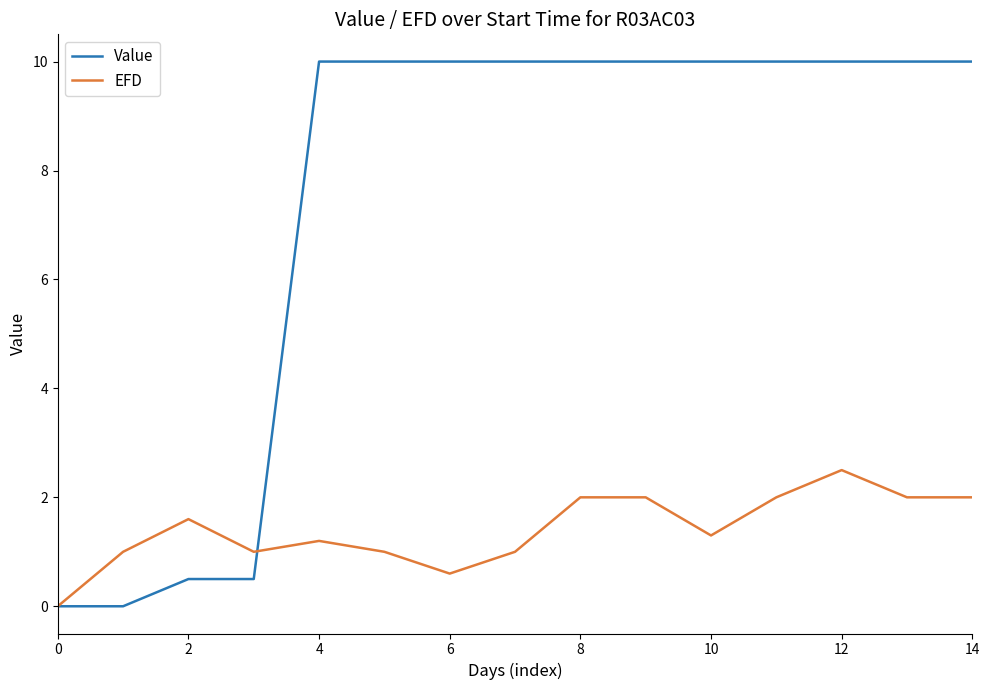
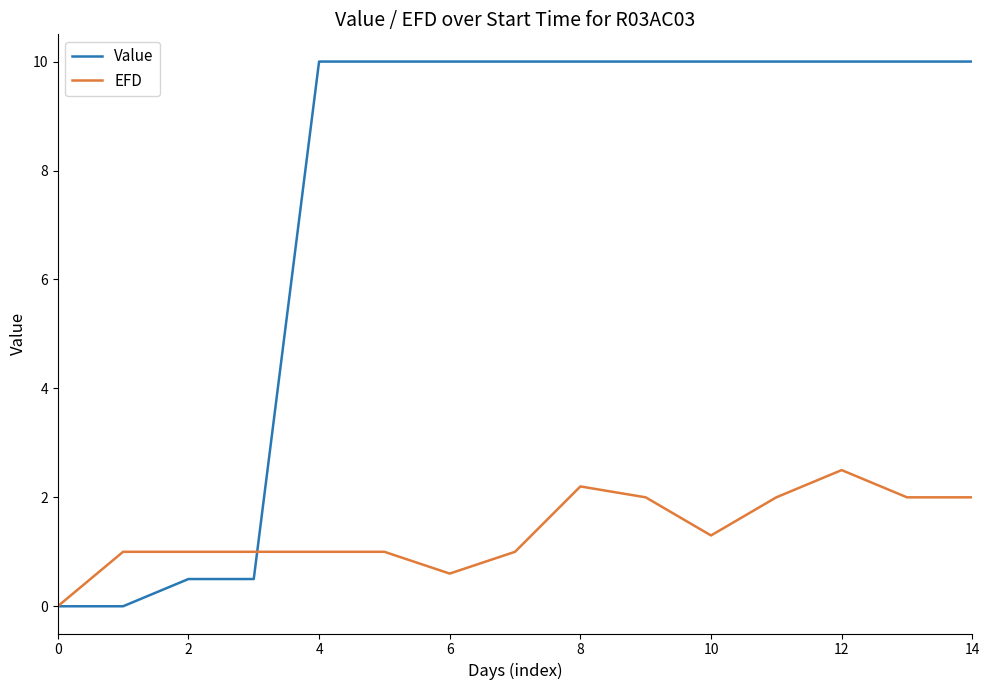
EFD, 2: 1.6 -> 1.0
EFD, 4: 1.2 -> 1.0
EFD, 8: 2.0 -> 2.2
